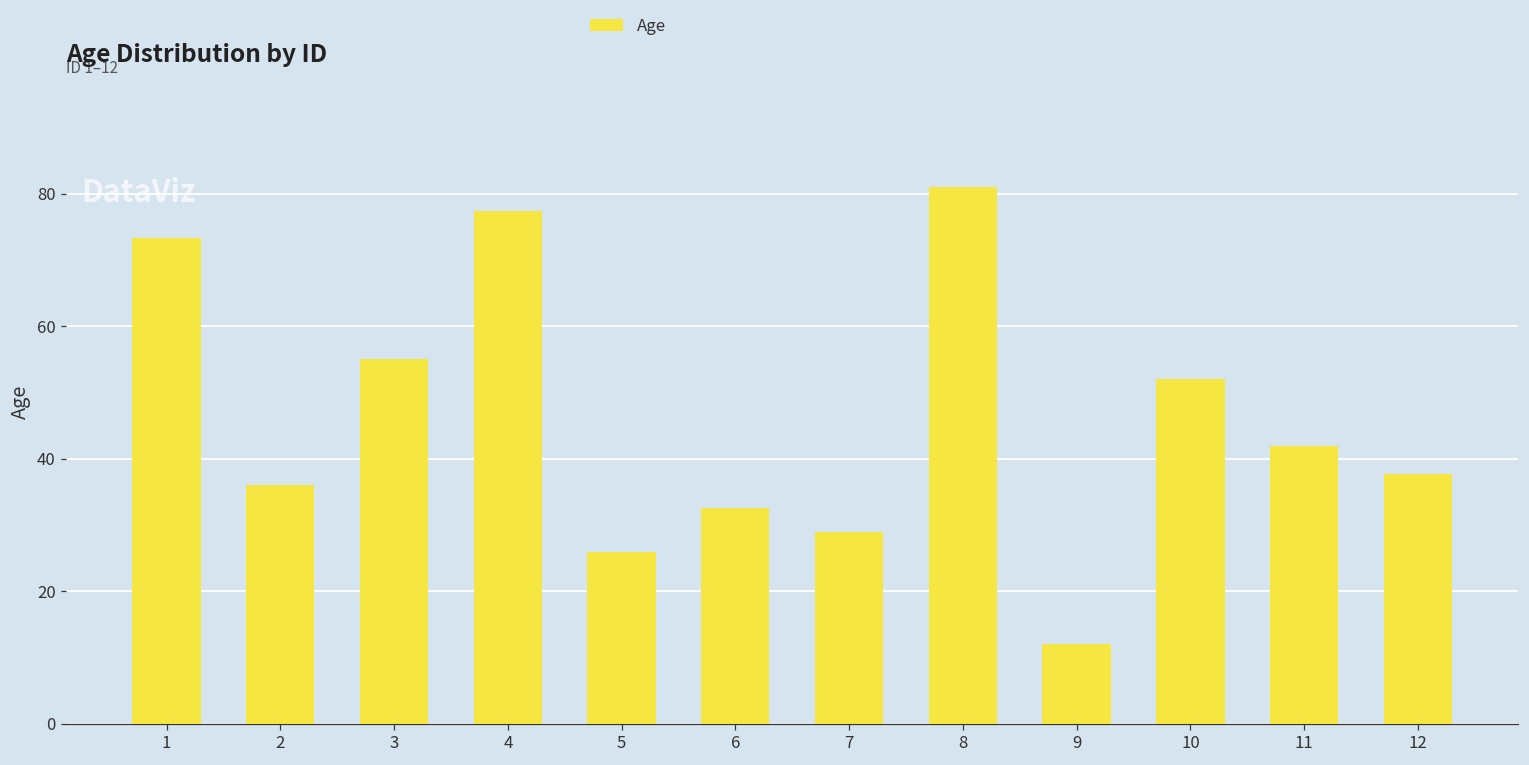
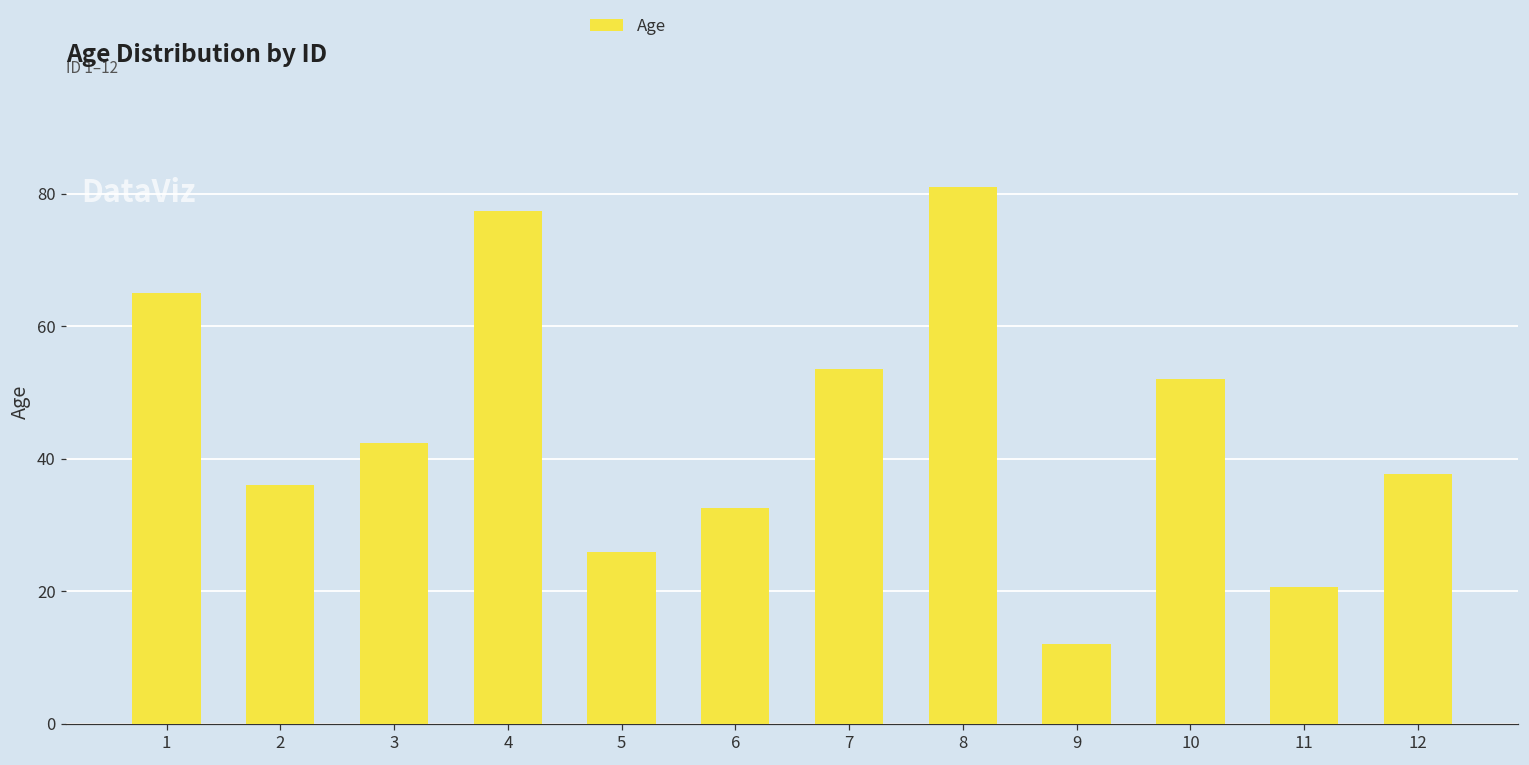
1: 73 -> 65
3: 55 -> 42
7: 29 -> 54
11: 42 -> 21
